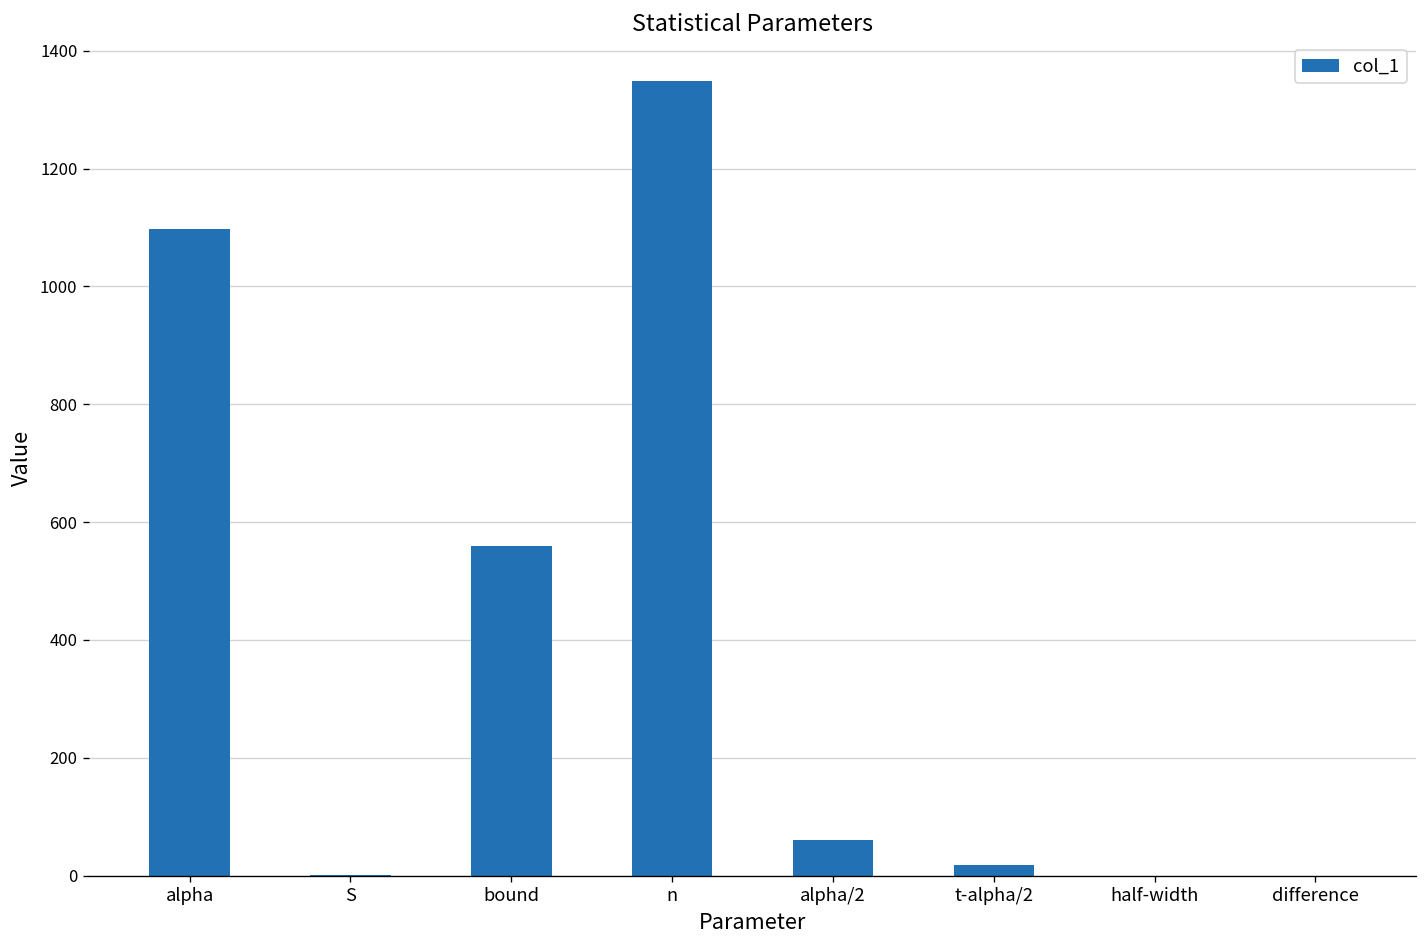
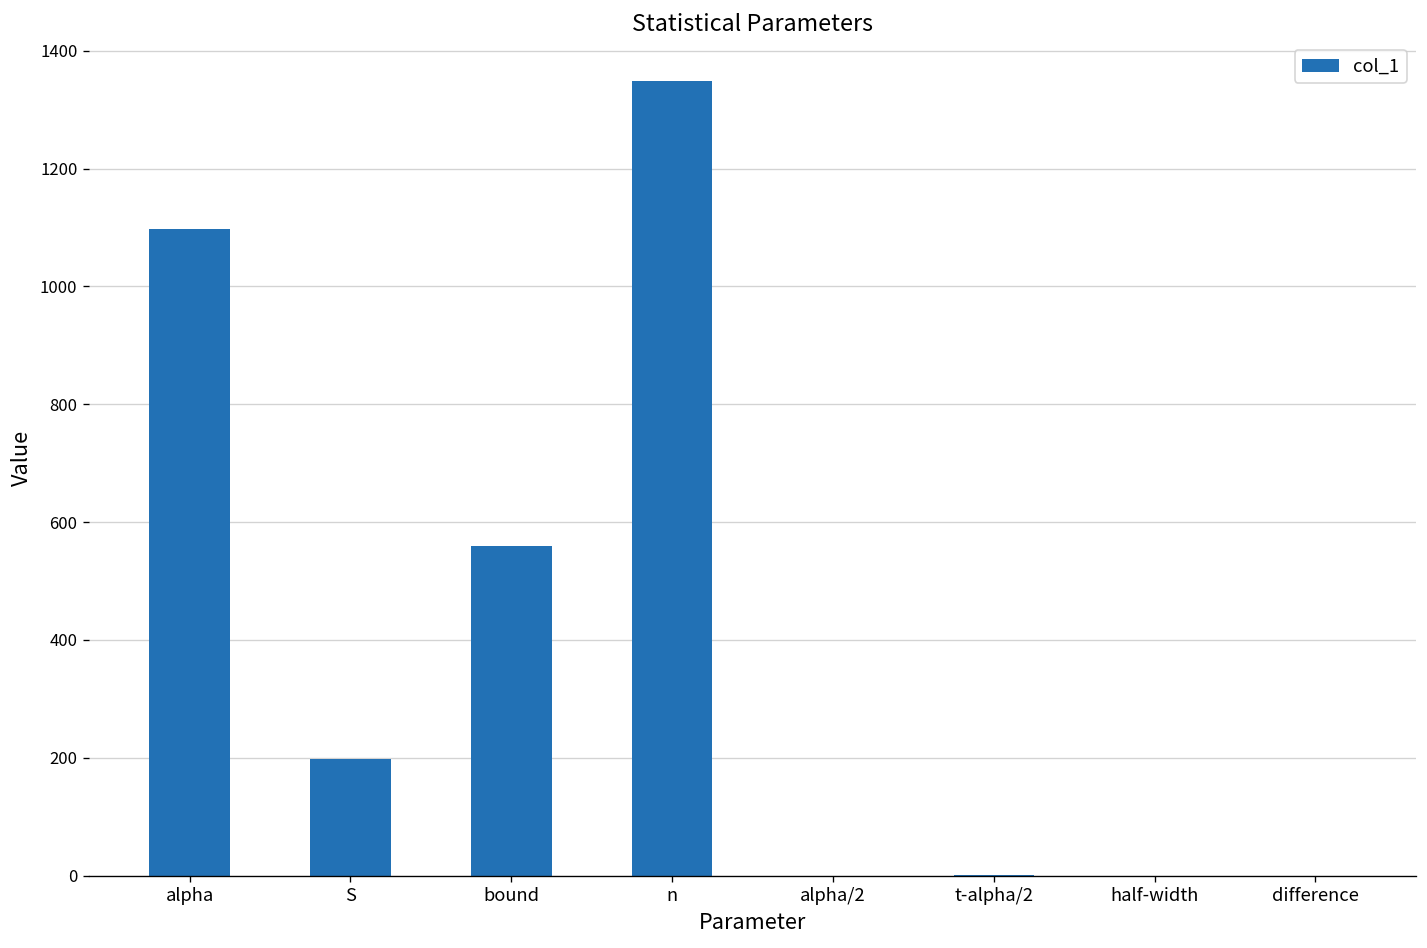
S: 0 -> 200
alpha/2: 60 -> 0
t-alpha/2: 20 -> 0
